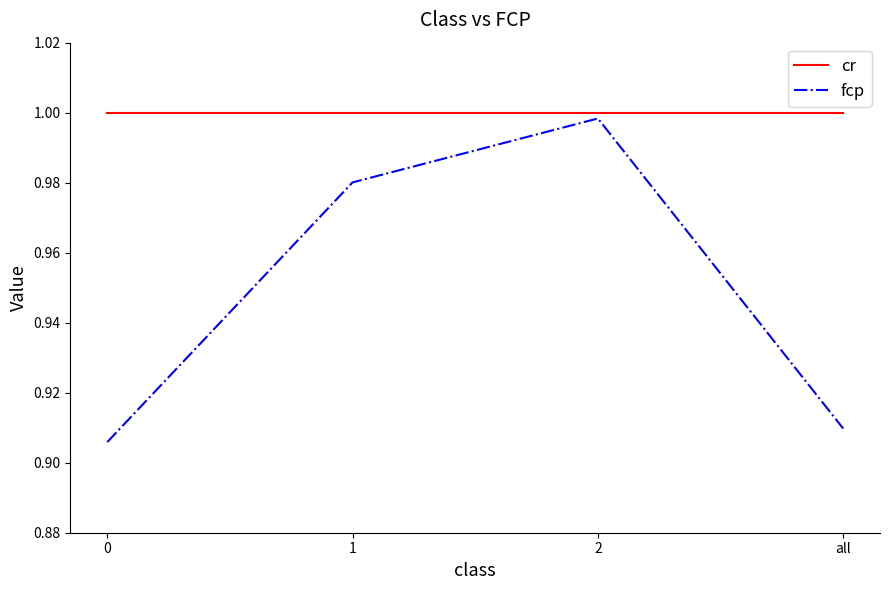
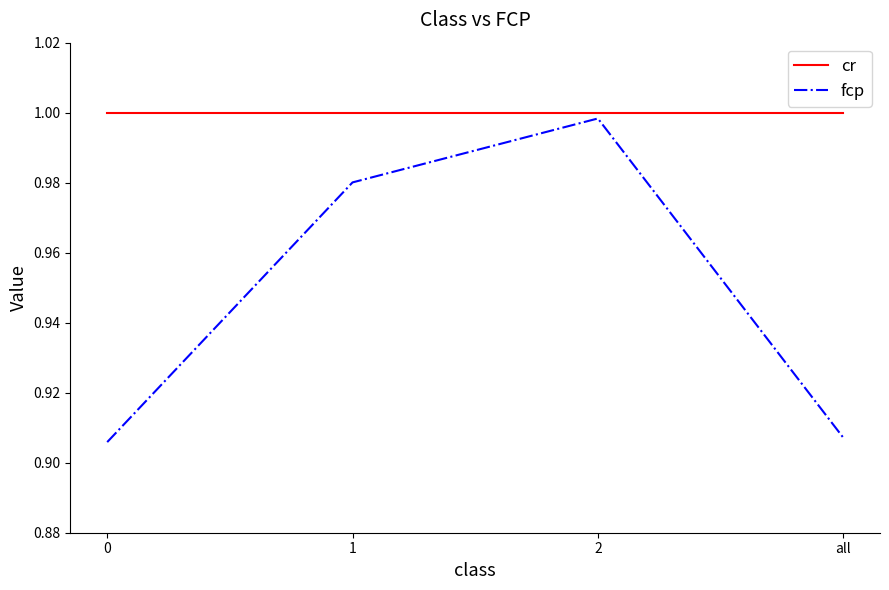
fcp, all: 0.910 -> 0.907
